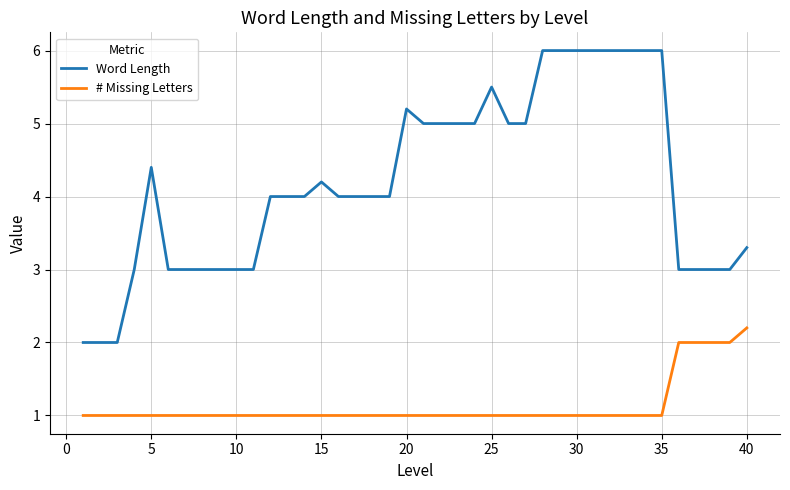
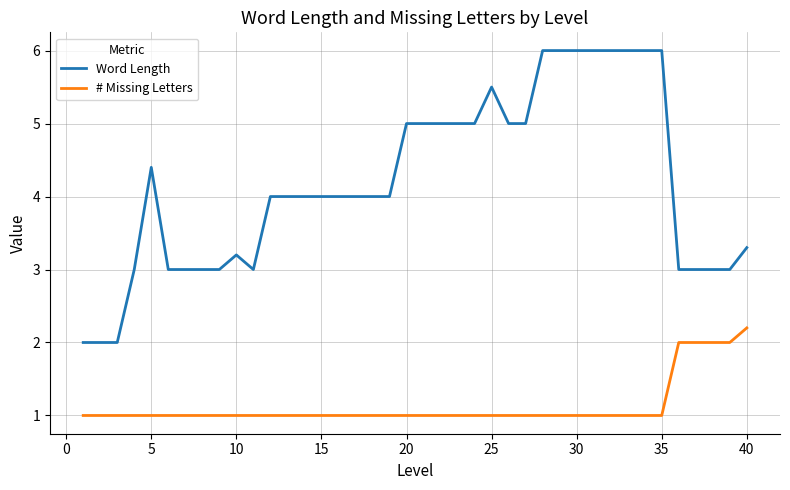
Word Length, 10: 3.0 -> 3.2
Word Length, 15: 4.2 -> 4.0
Word Length, 20: 5.2 -> 5.0
